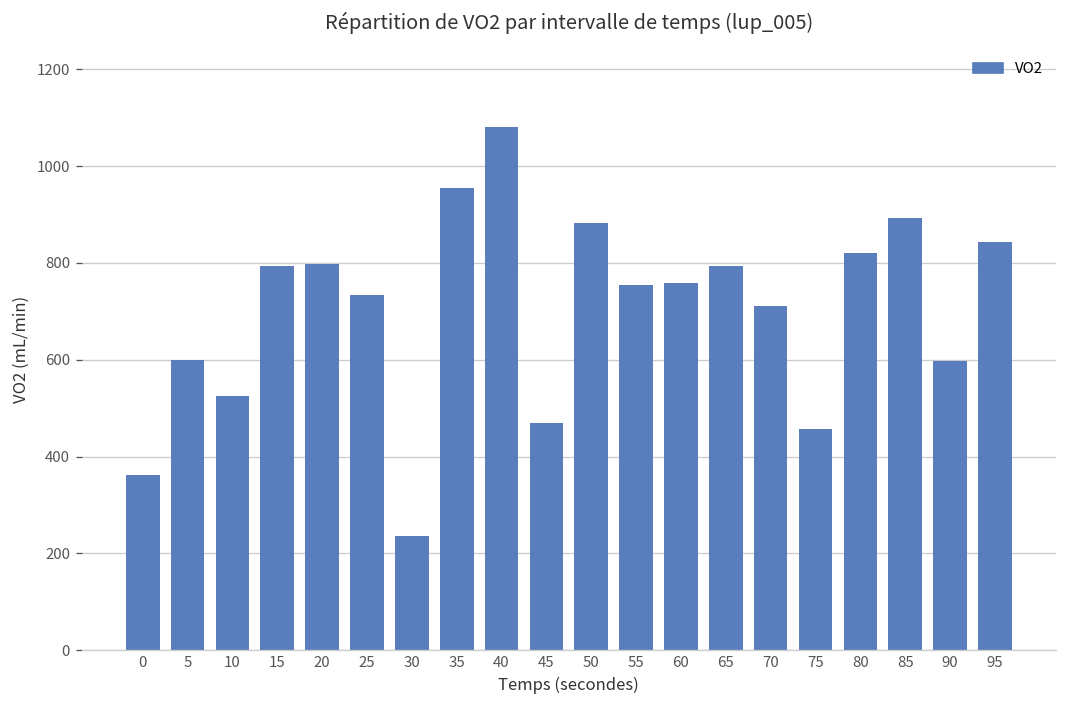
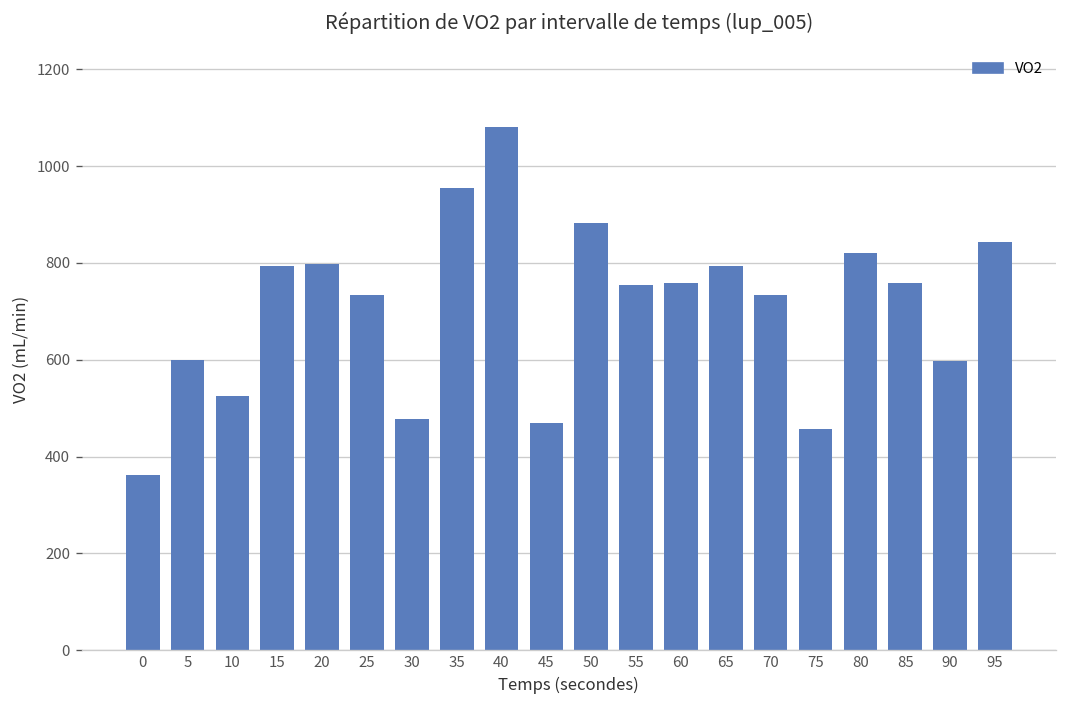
30: 240 -> 480
70: 710 -> 730
85: 890 -> 760
